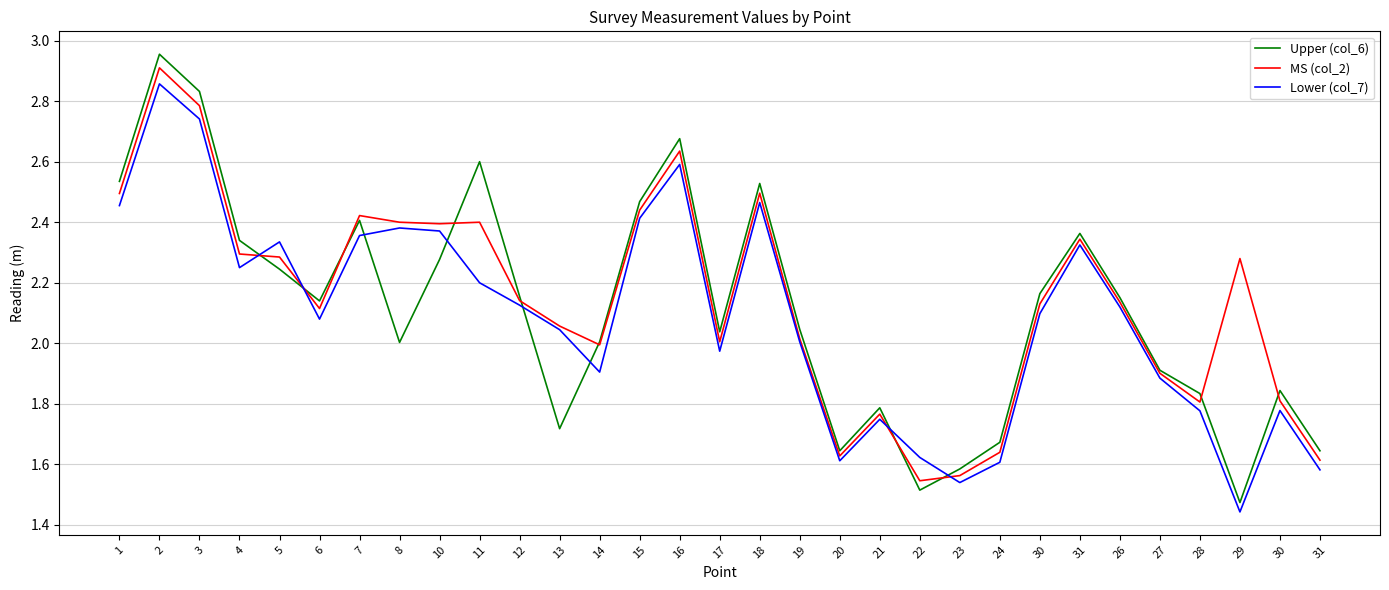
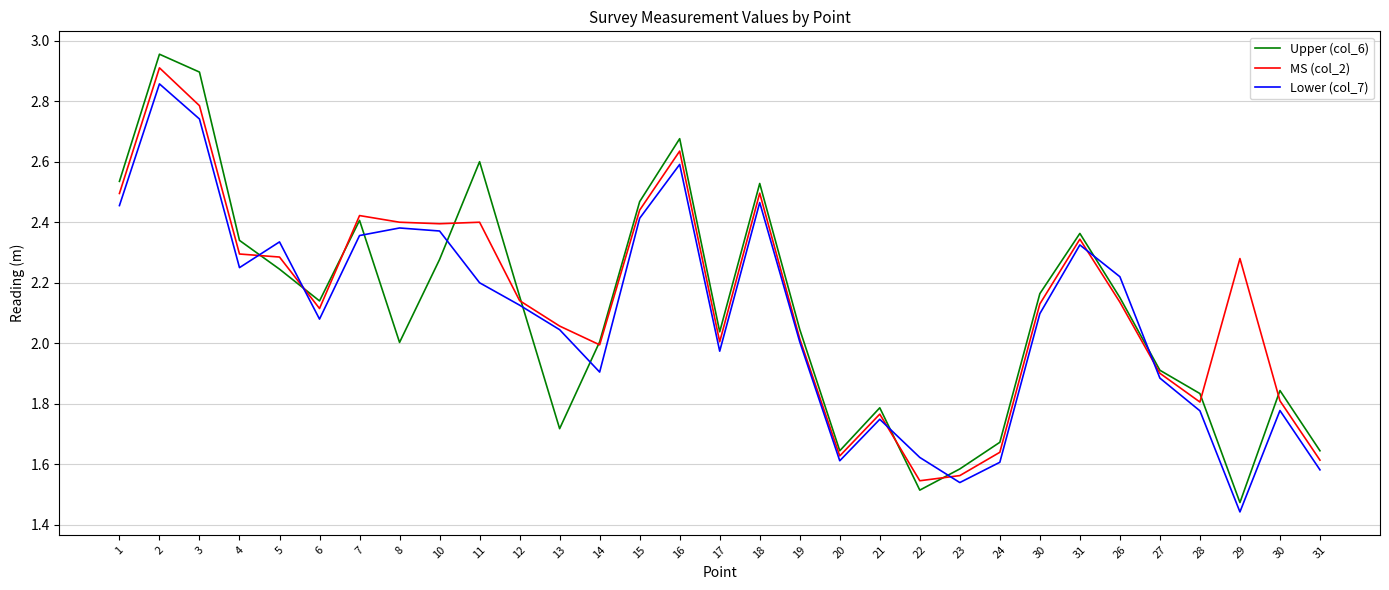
Upper (col_6), 3: 2.83 -> 2.90
Lower (col_7), 26: 2.12 -> 2.22
